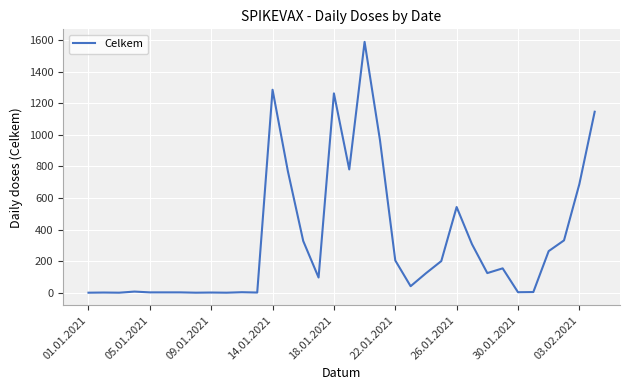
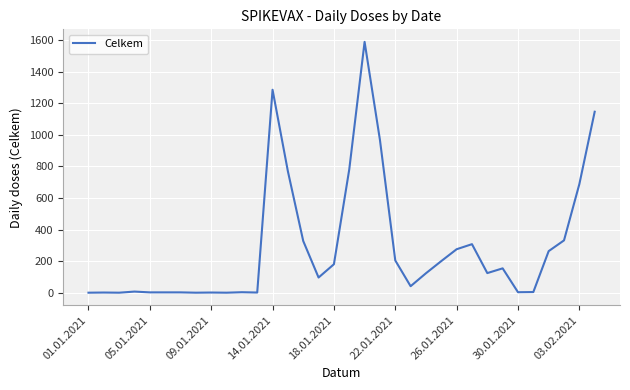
18.01.2021: 1260 -> 180
26.01.2021: 540 -> 280
